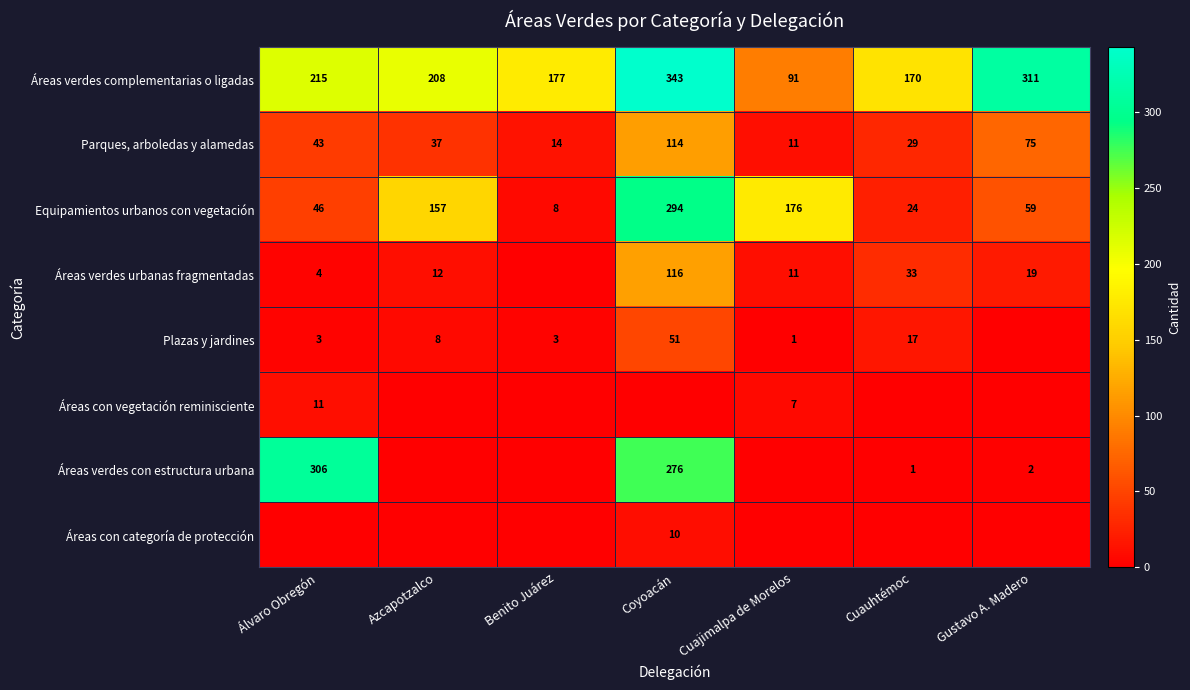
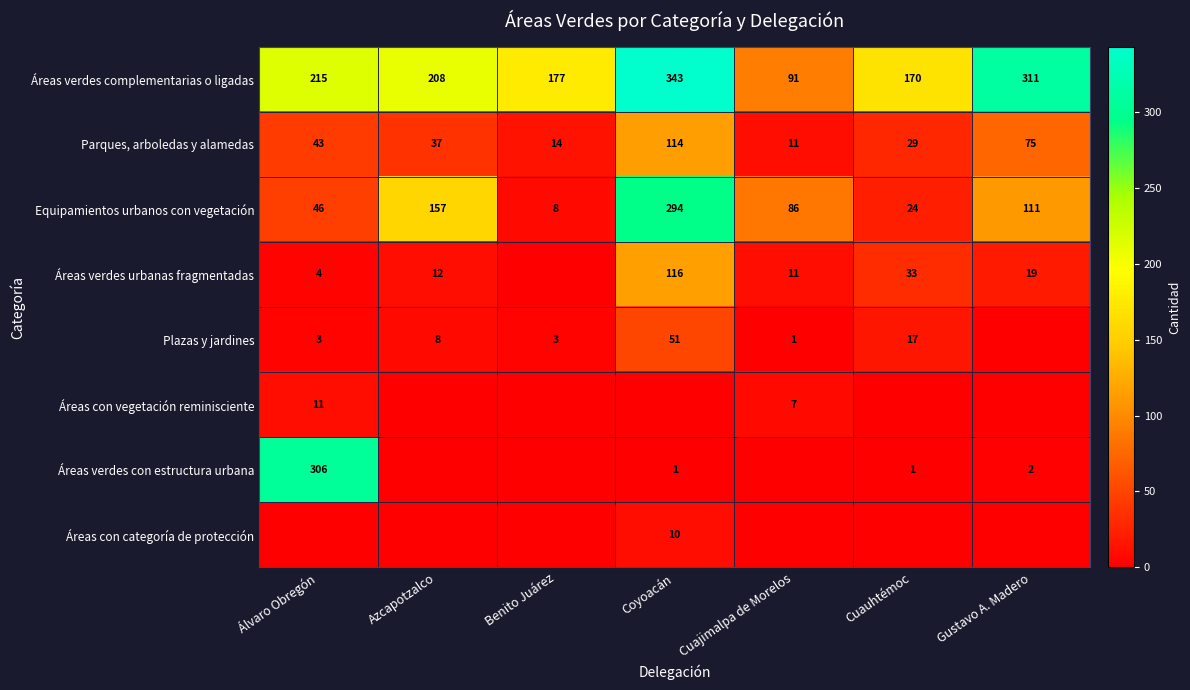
Equipamientos urbanos con vegetación, Cuajimalpa de Morelos: 176 -> 86
Equipamientos urbanos con vegetación, Gustavo A. Madero: 59 -> 111
Áreas verdes con estructura urbana, Coyoacán: 276 -> 1
